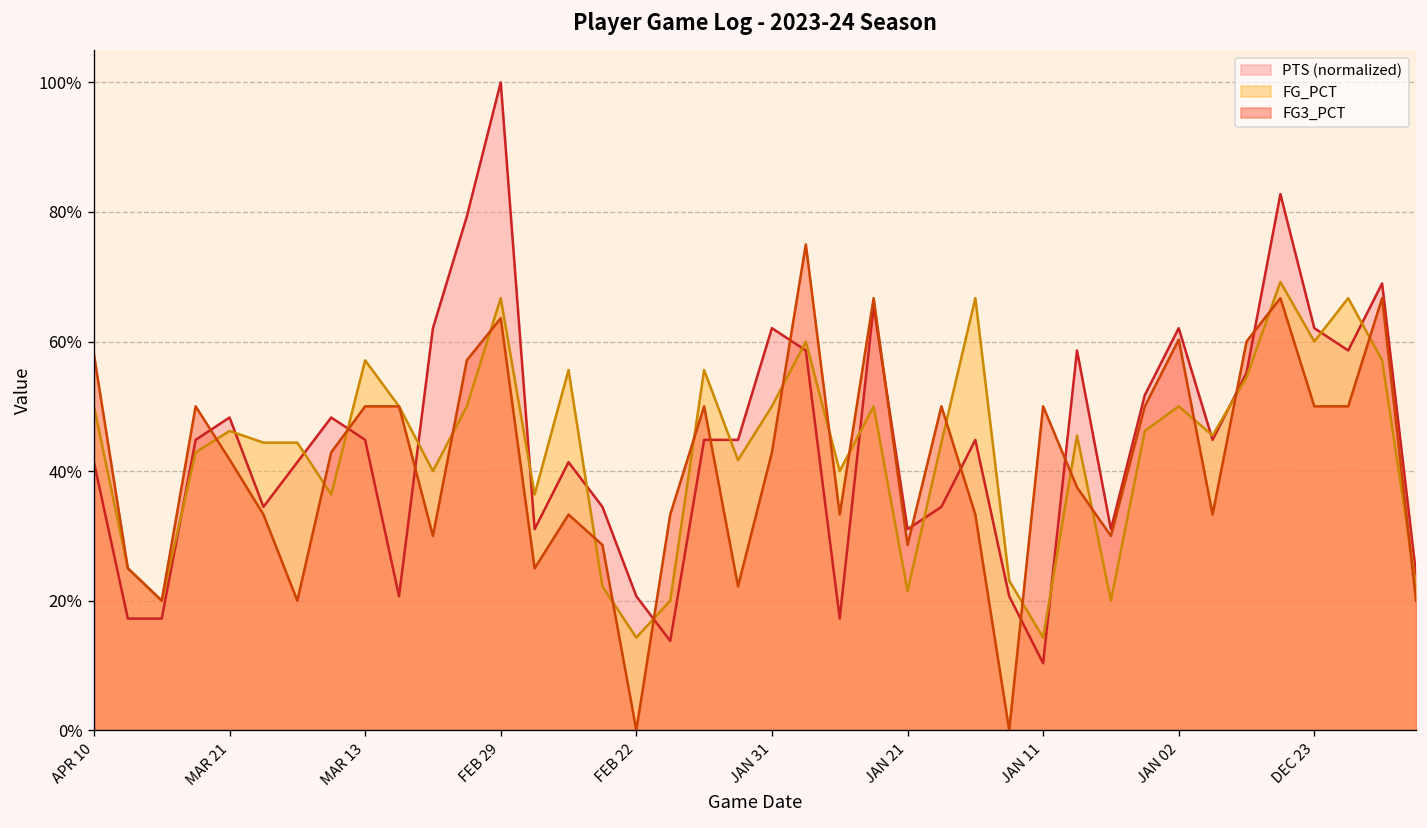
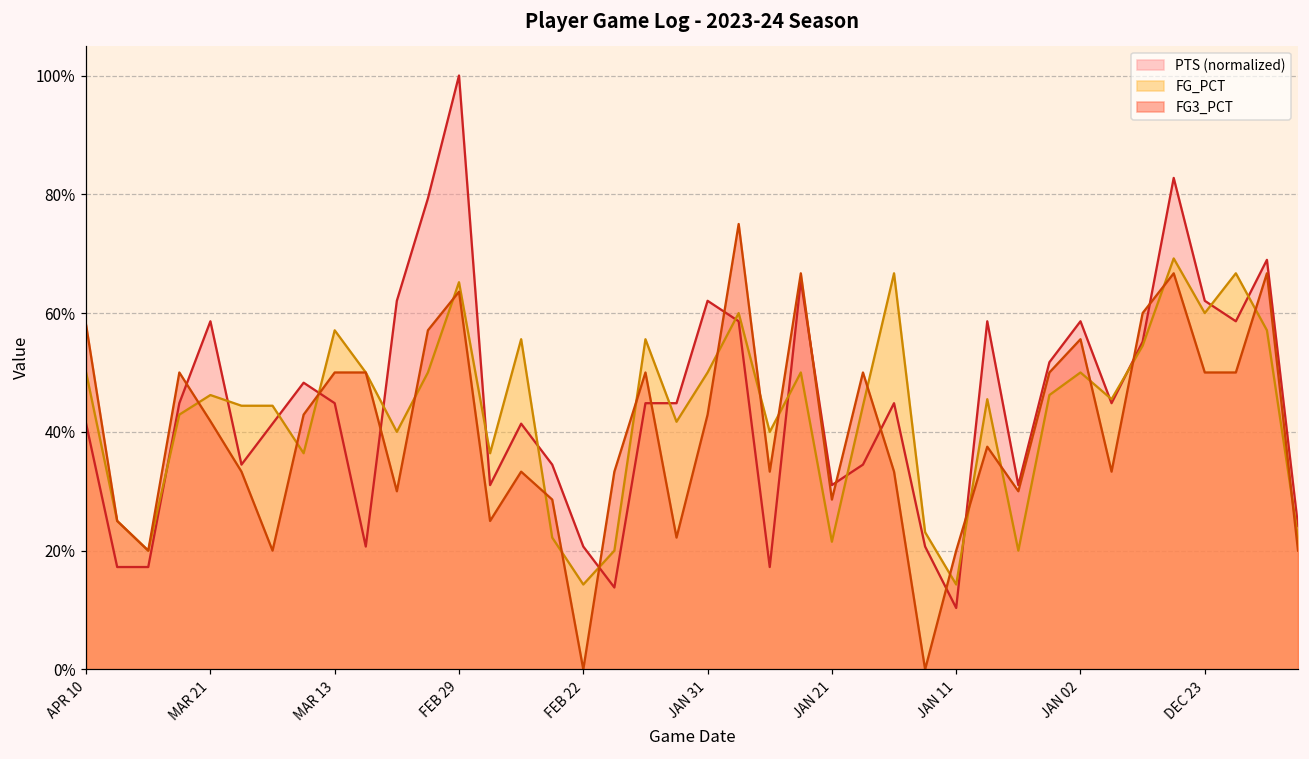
PTS (normalized), MAR 21: 48% -> 59%
FG_PCT, FEB 29: 67% -> 65%
FG3_PCT, JAN 11: 50% -> 20%
PTS (normalized), JAN 02: 62% -> 59%
FG3_PCT, JAN 02: 60% -> 56%
